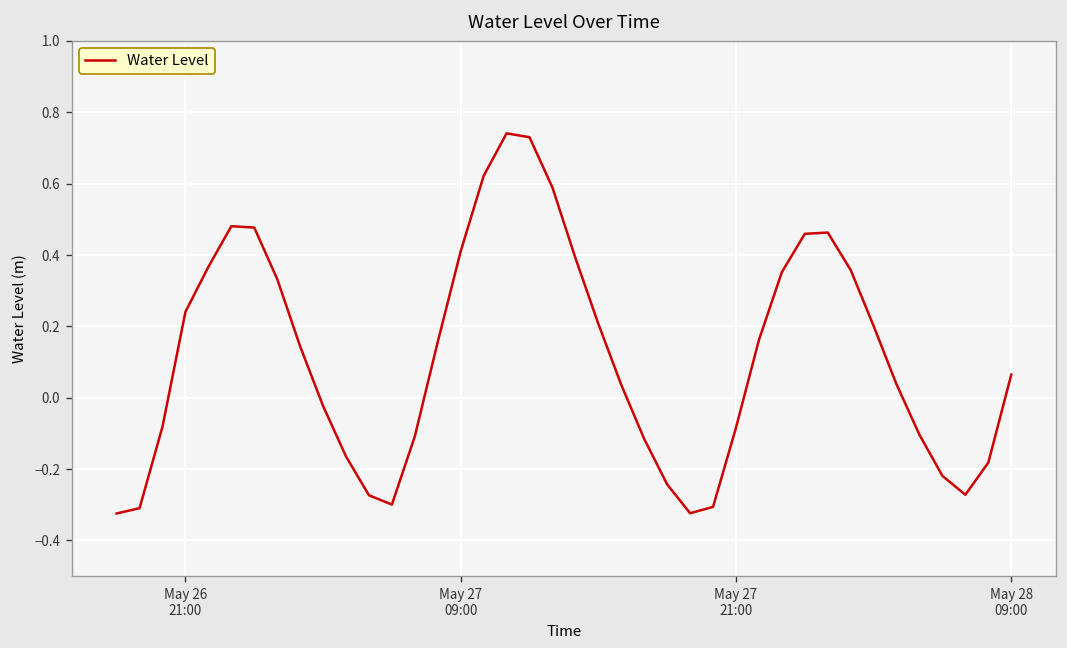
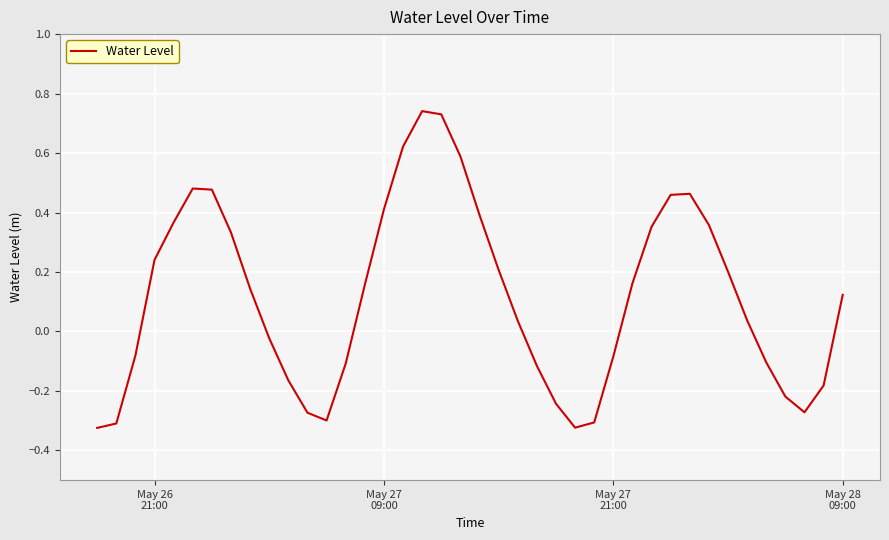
May 28 09:00: 0.06 -> 0.12
